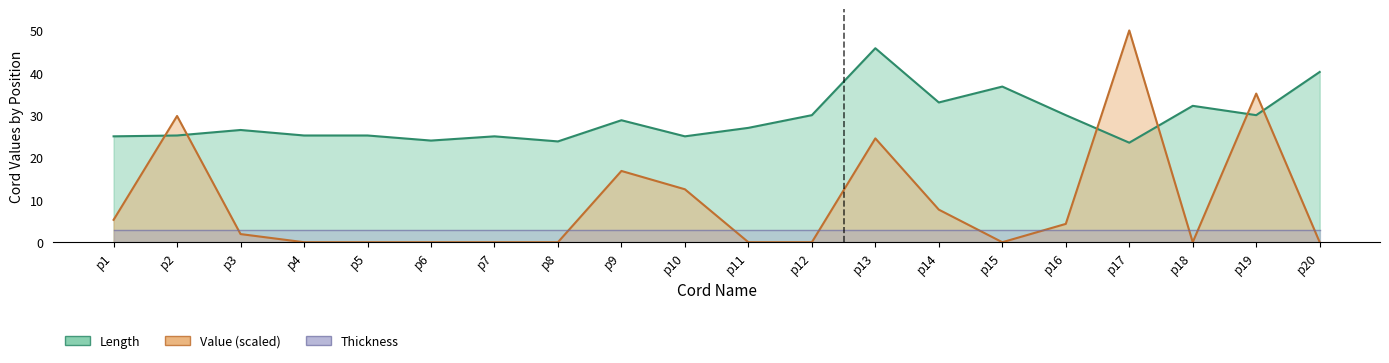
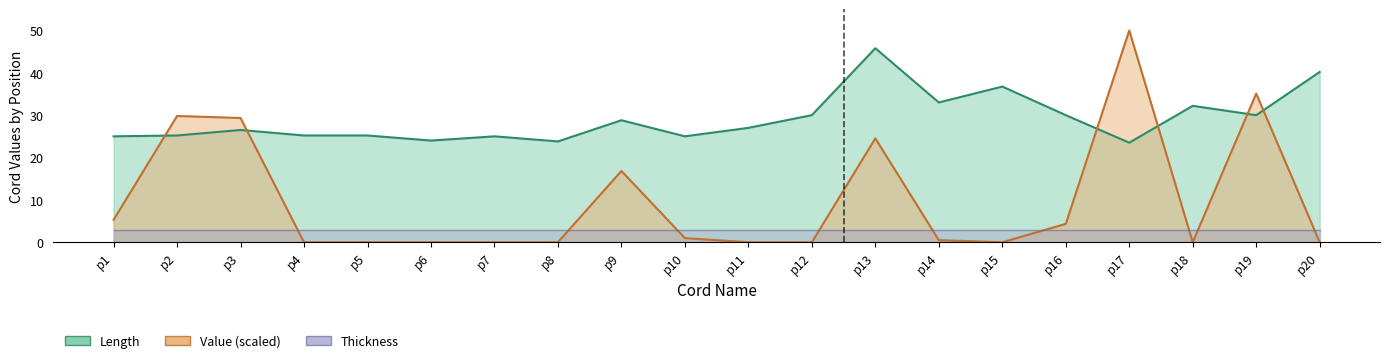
Value (scaled), p3: 2 -> 29
Value (scaled), p10: 13 -> 1
Value (scaled), p14: 8 -> 0
